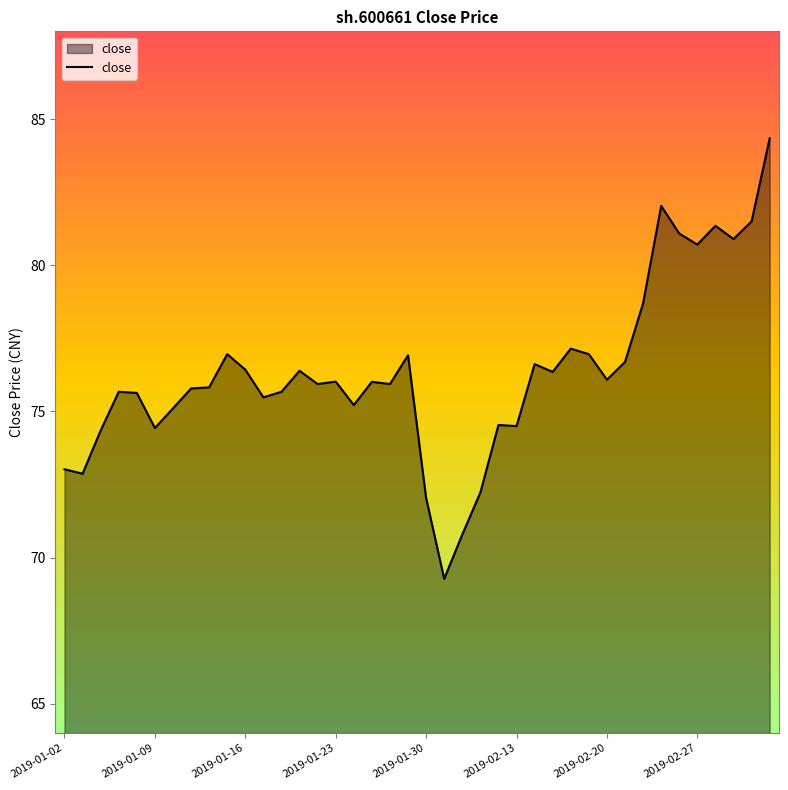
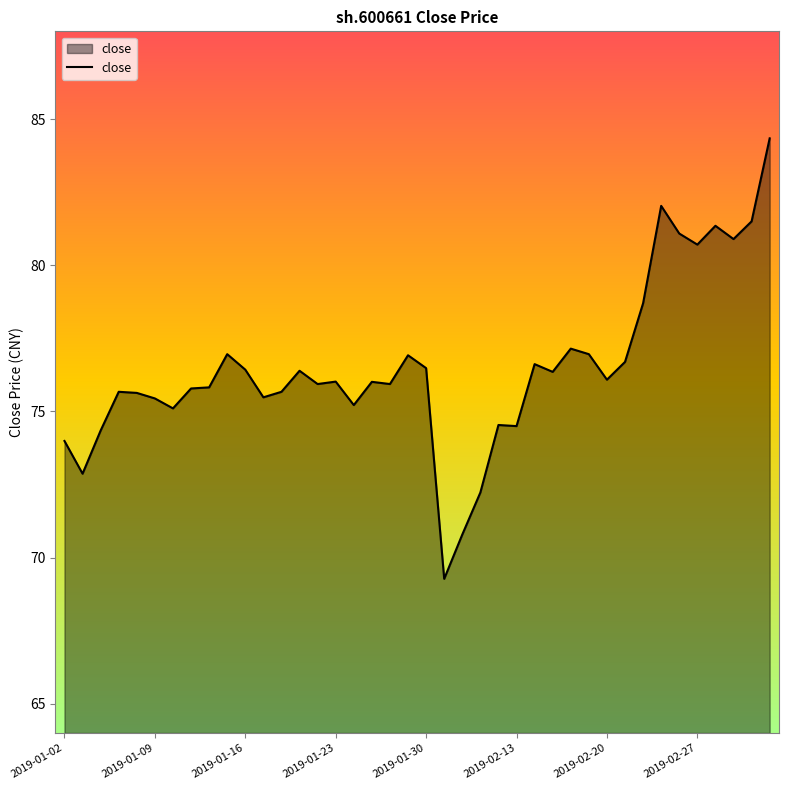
2019-01-02: 73.0 -> 74.0
2019-01-09: 74.4 -> 75.4
2019-01-30: 72.0 -> 76.5
